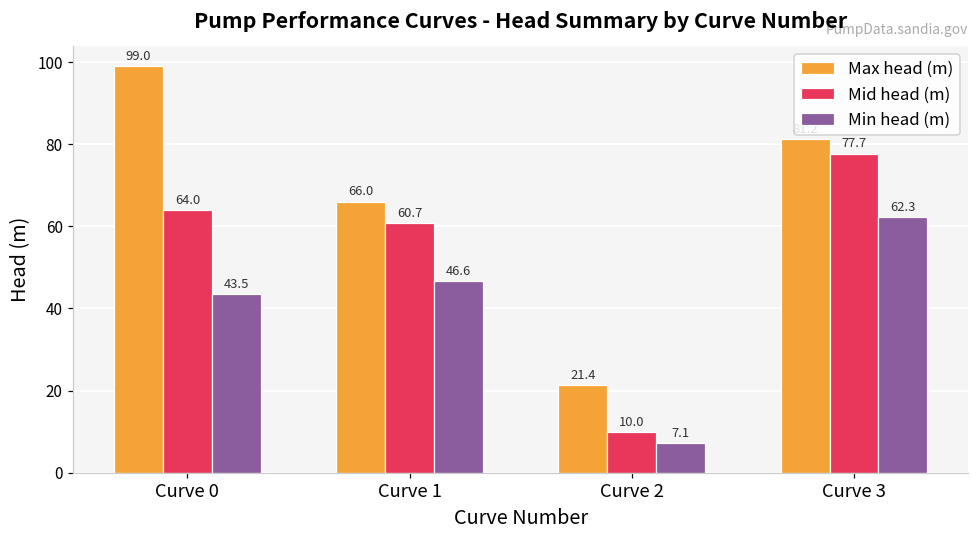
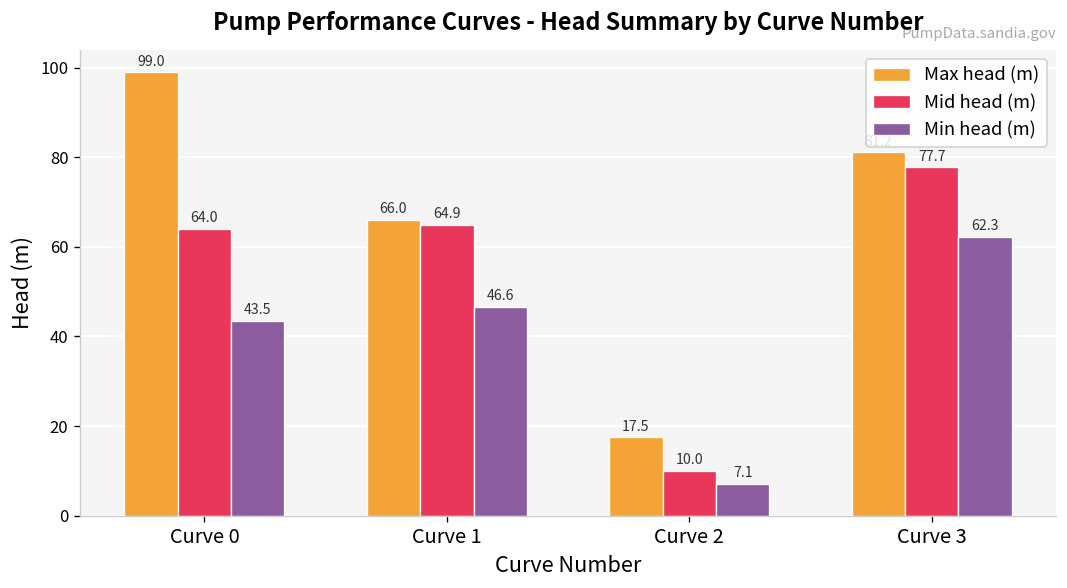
Mid head (m), Curve 1: 60.7 -> 64.9
Max head (m), Curve 2: 21.4 -> 17.5
